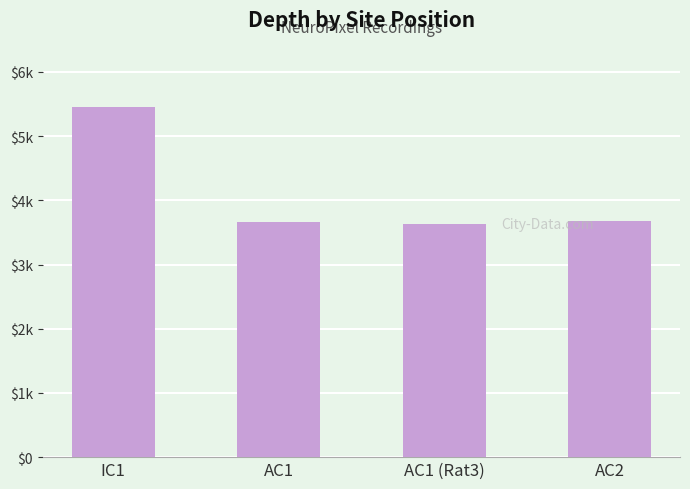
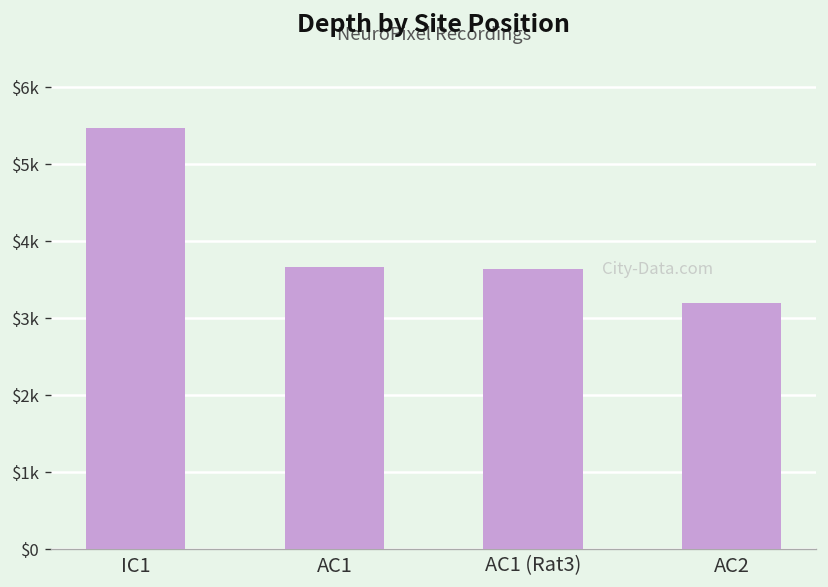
AC2: $3700 -> $3200
